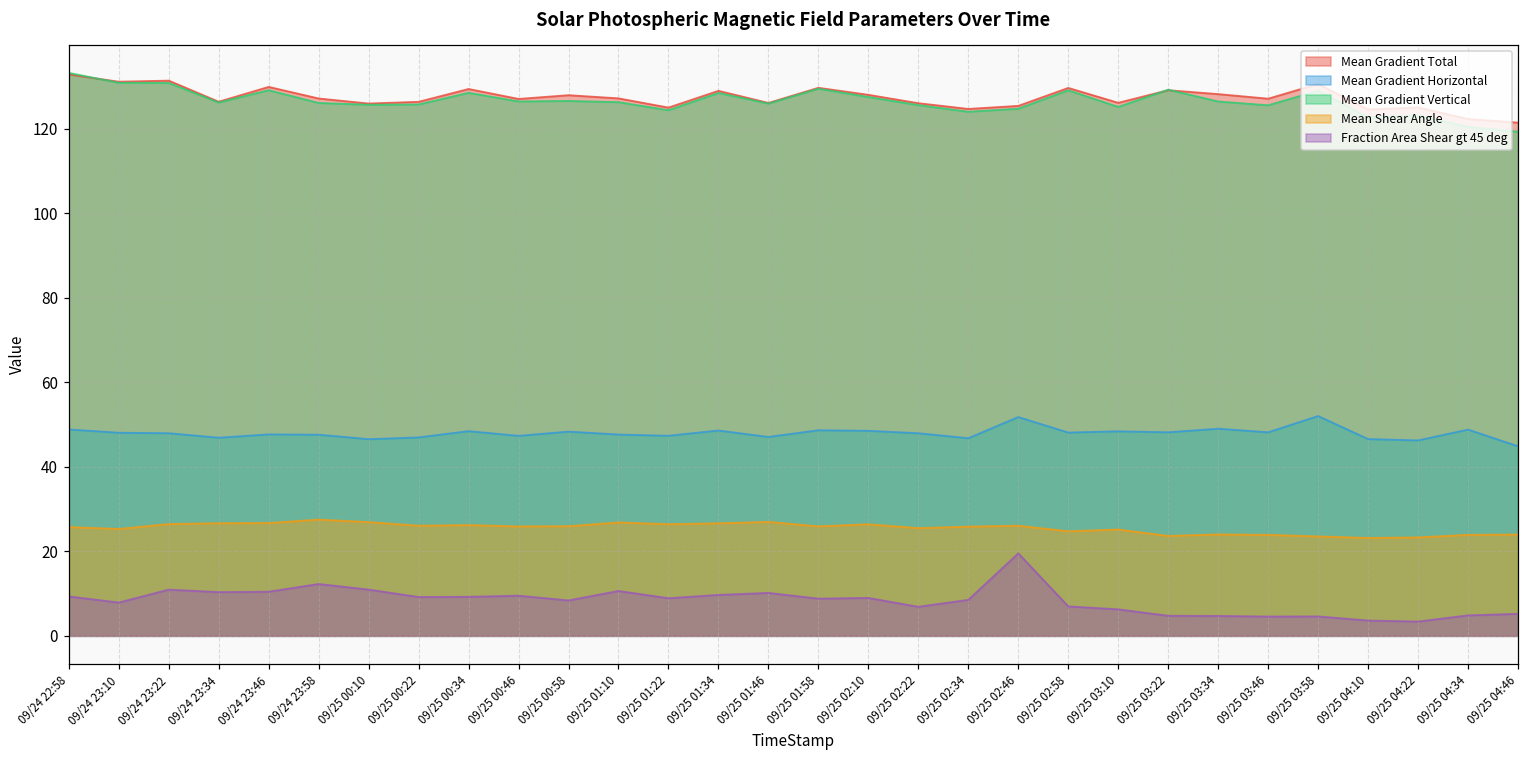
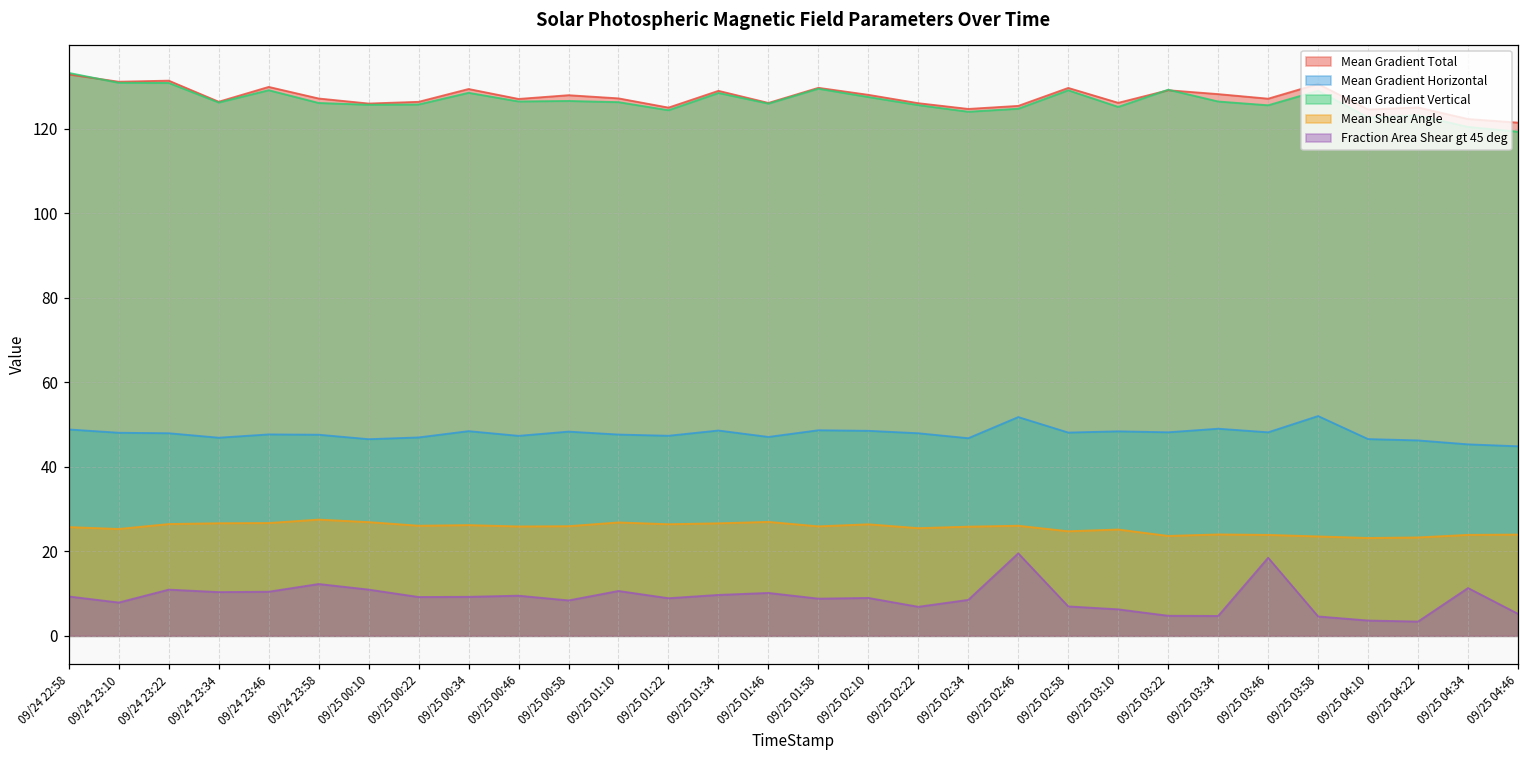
Fraction Area Shear gt 45 deg, 09/25 03:46: 5 -> 18
Mean Gradient Horizontal, 09/25 04:34: 49 -> 45
Fraction Area Shear gt 45 deg, 09/25 04:34: 5 -> 11
